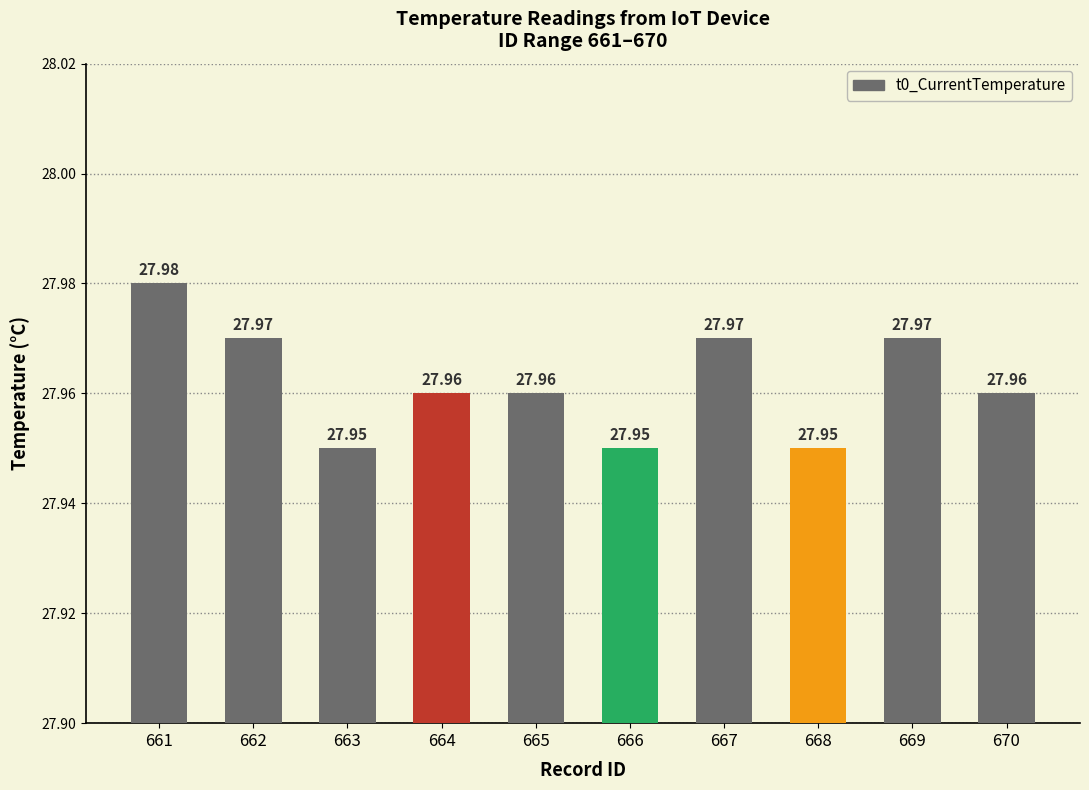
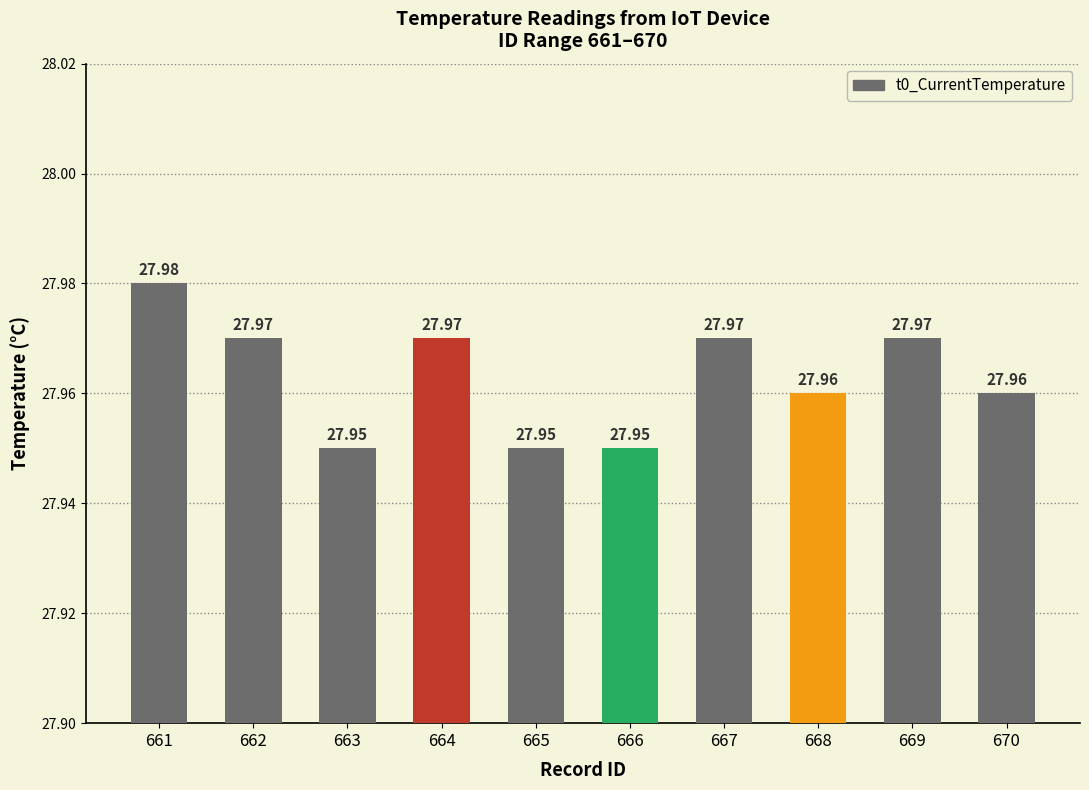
664: 27.96 -> 27.97
665: 27.96 -> 27.95
668: 27.95 -> 27.96
